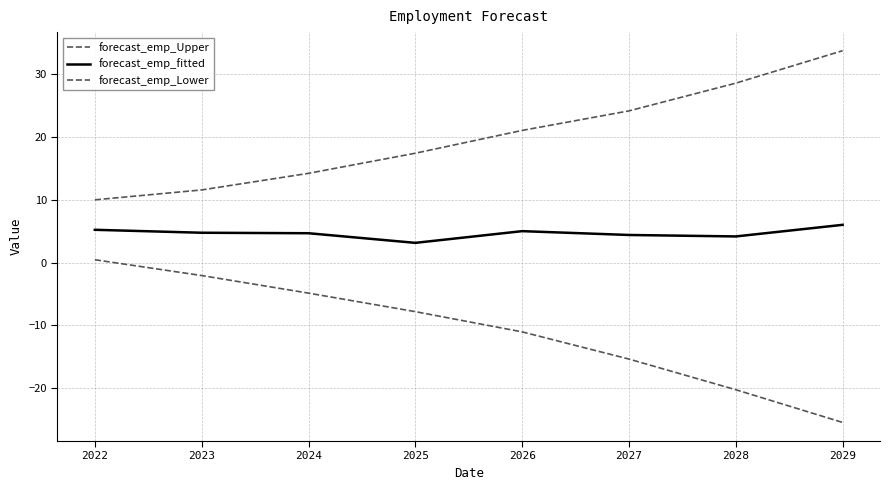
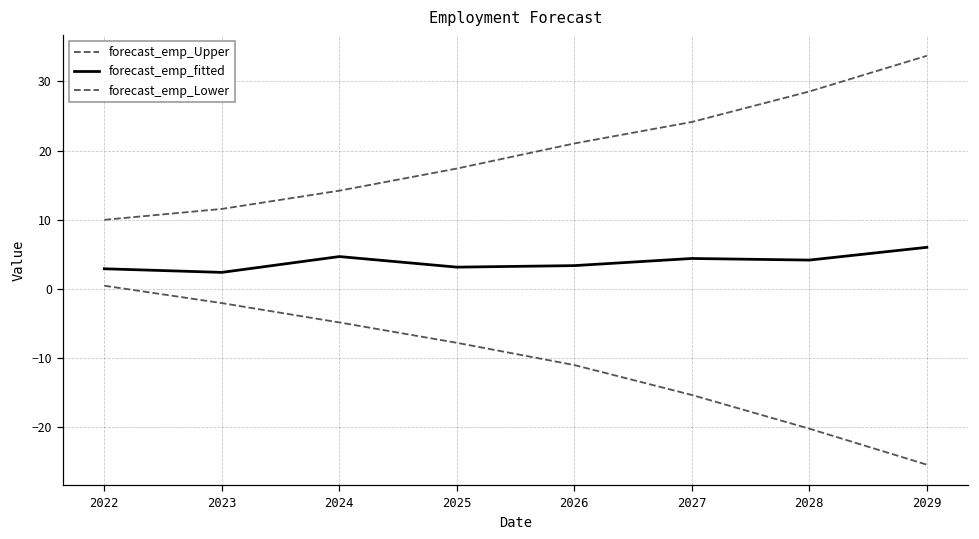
forecast_emp_fitted, 2022: 5 -> 3
forecast_emp_fitted, 2023: 5 -> 2
forecast_emp_fitted, 2026: 5 -> 3
